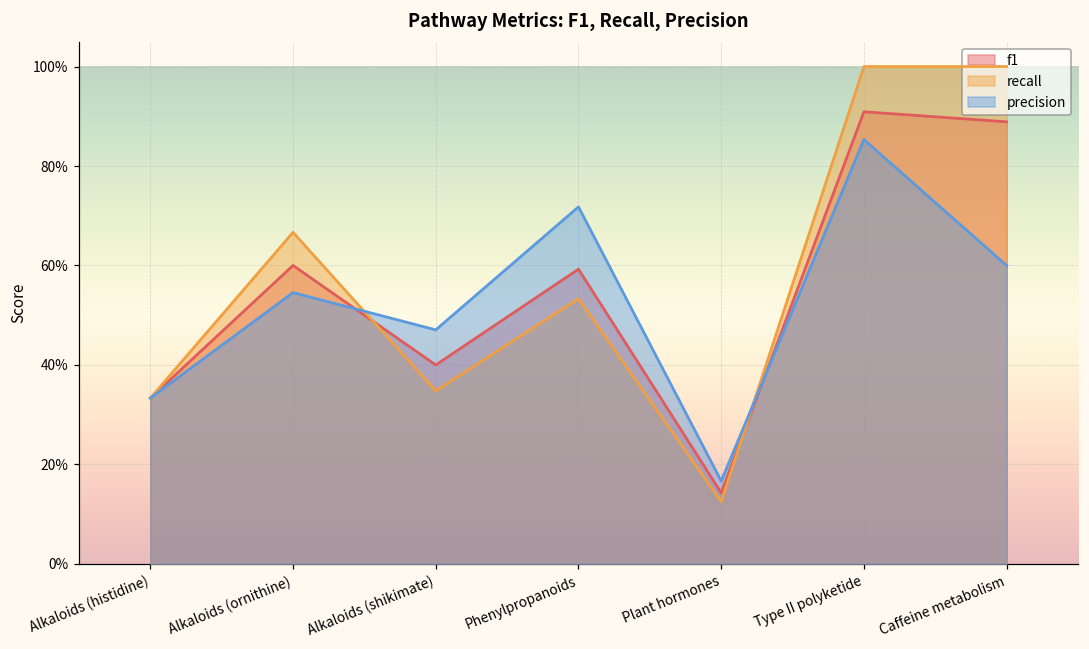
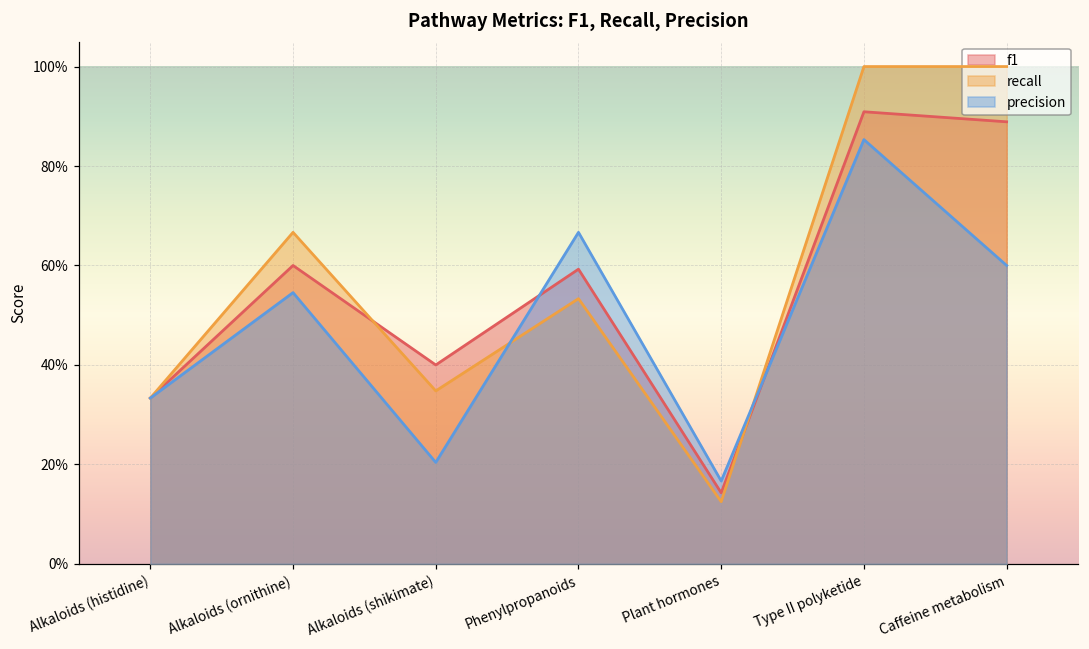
precision, Alkaloids (shikimate): 47% -> 20%
precision, Phenylpropanoids: 72% -> 67%
